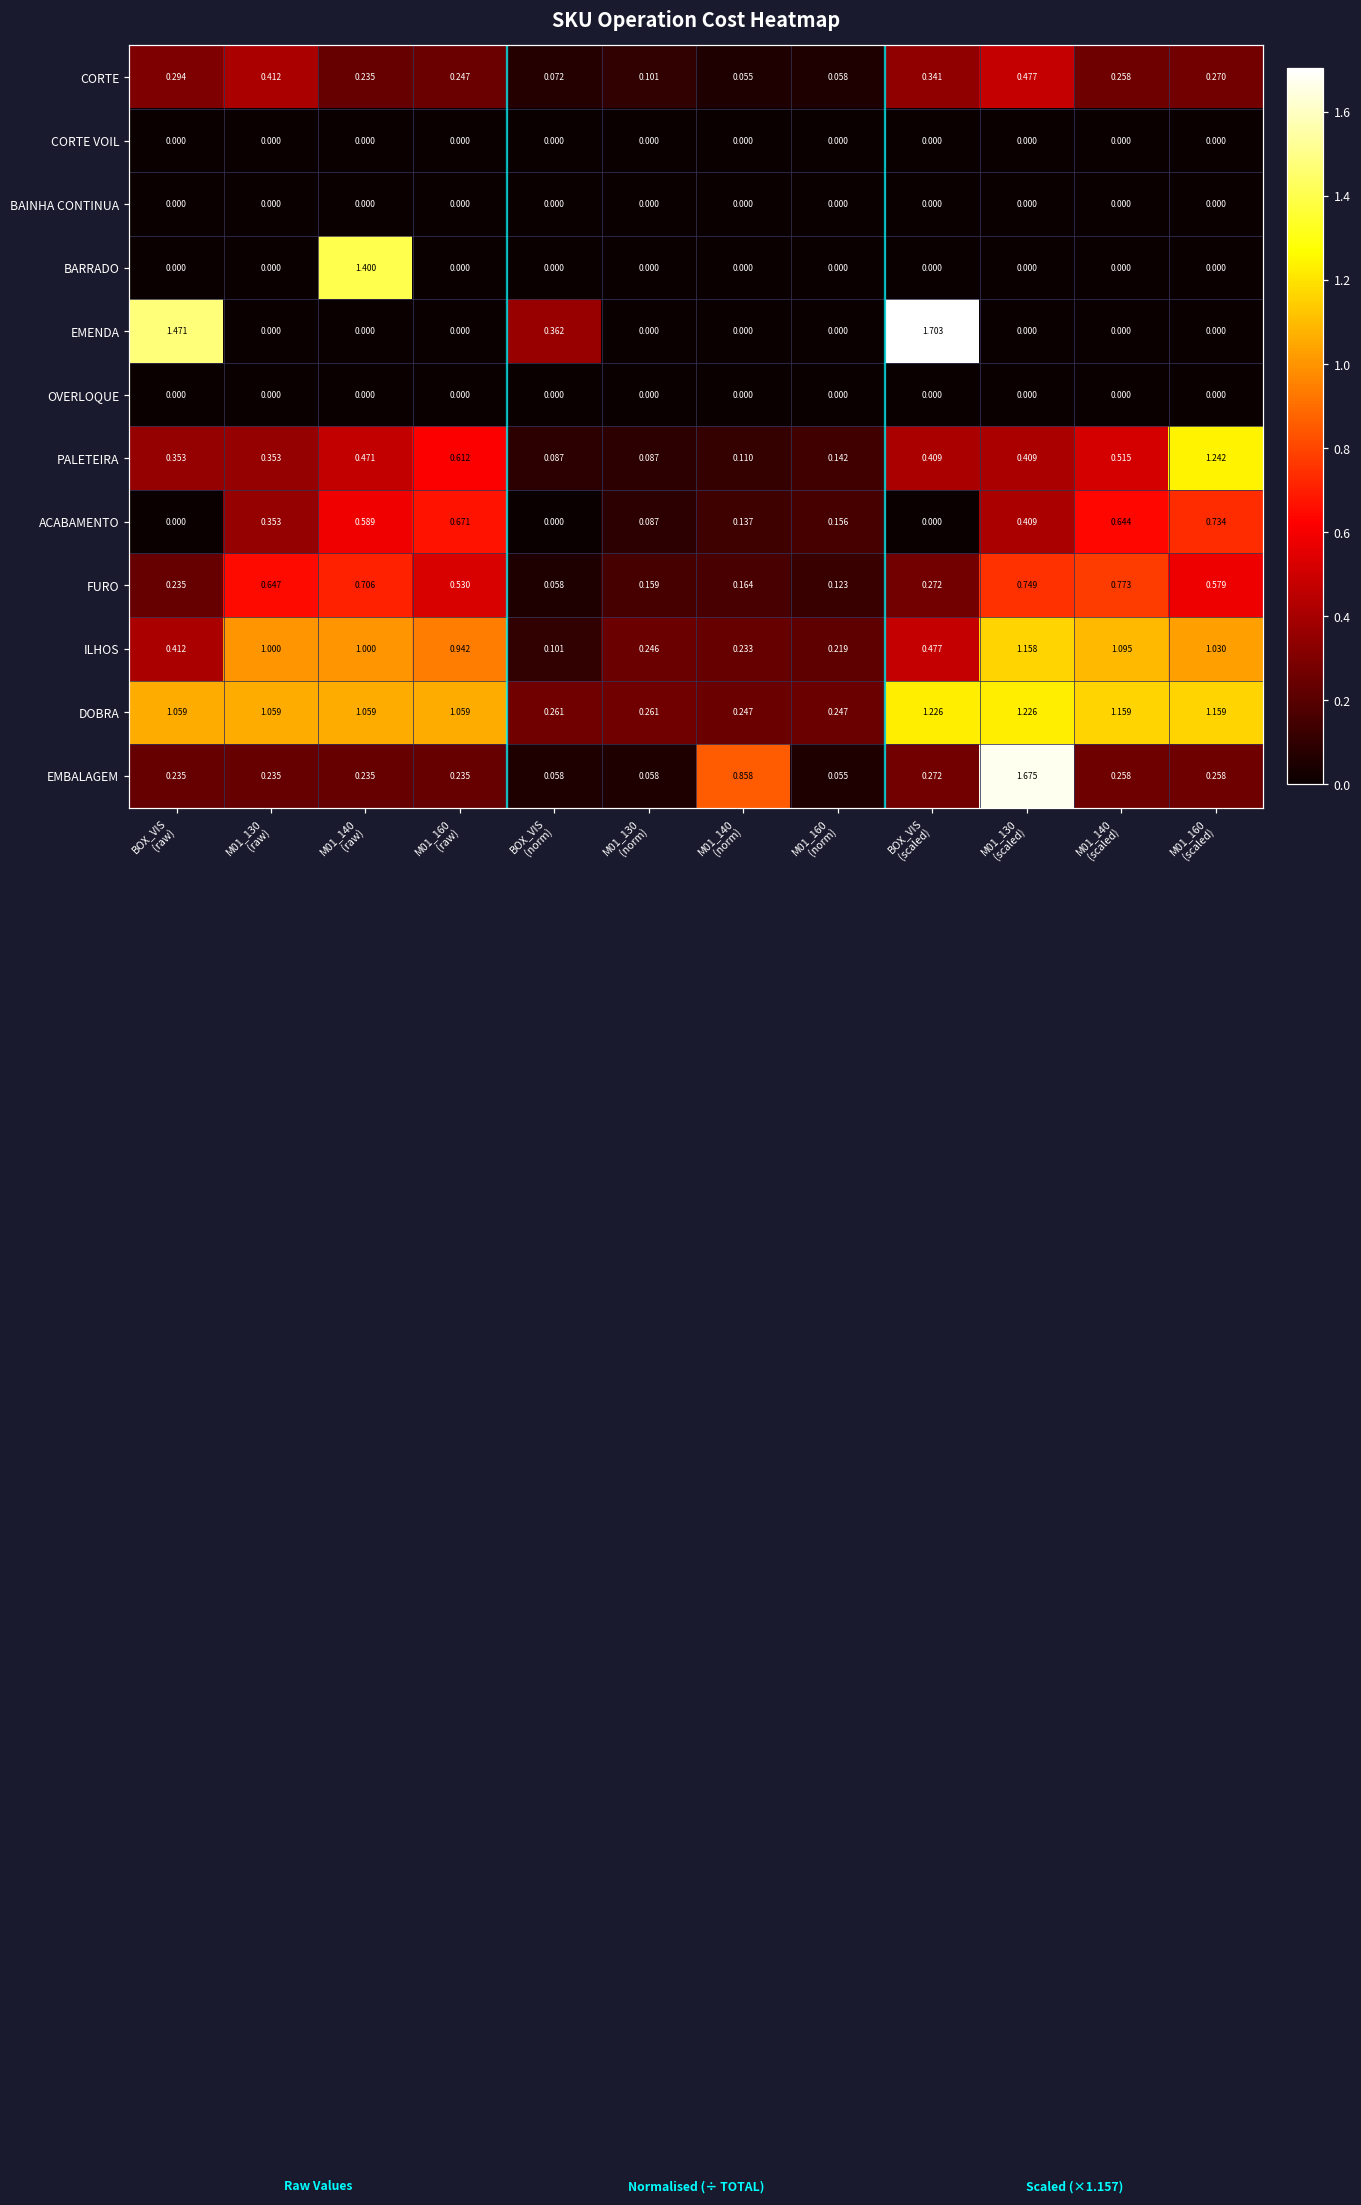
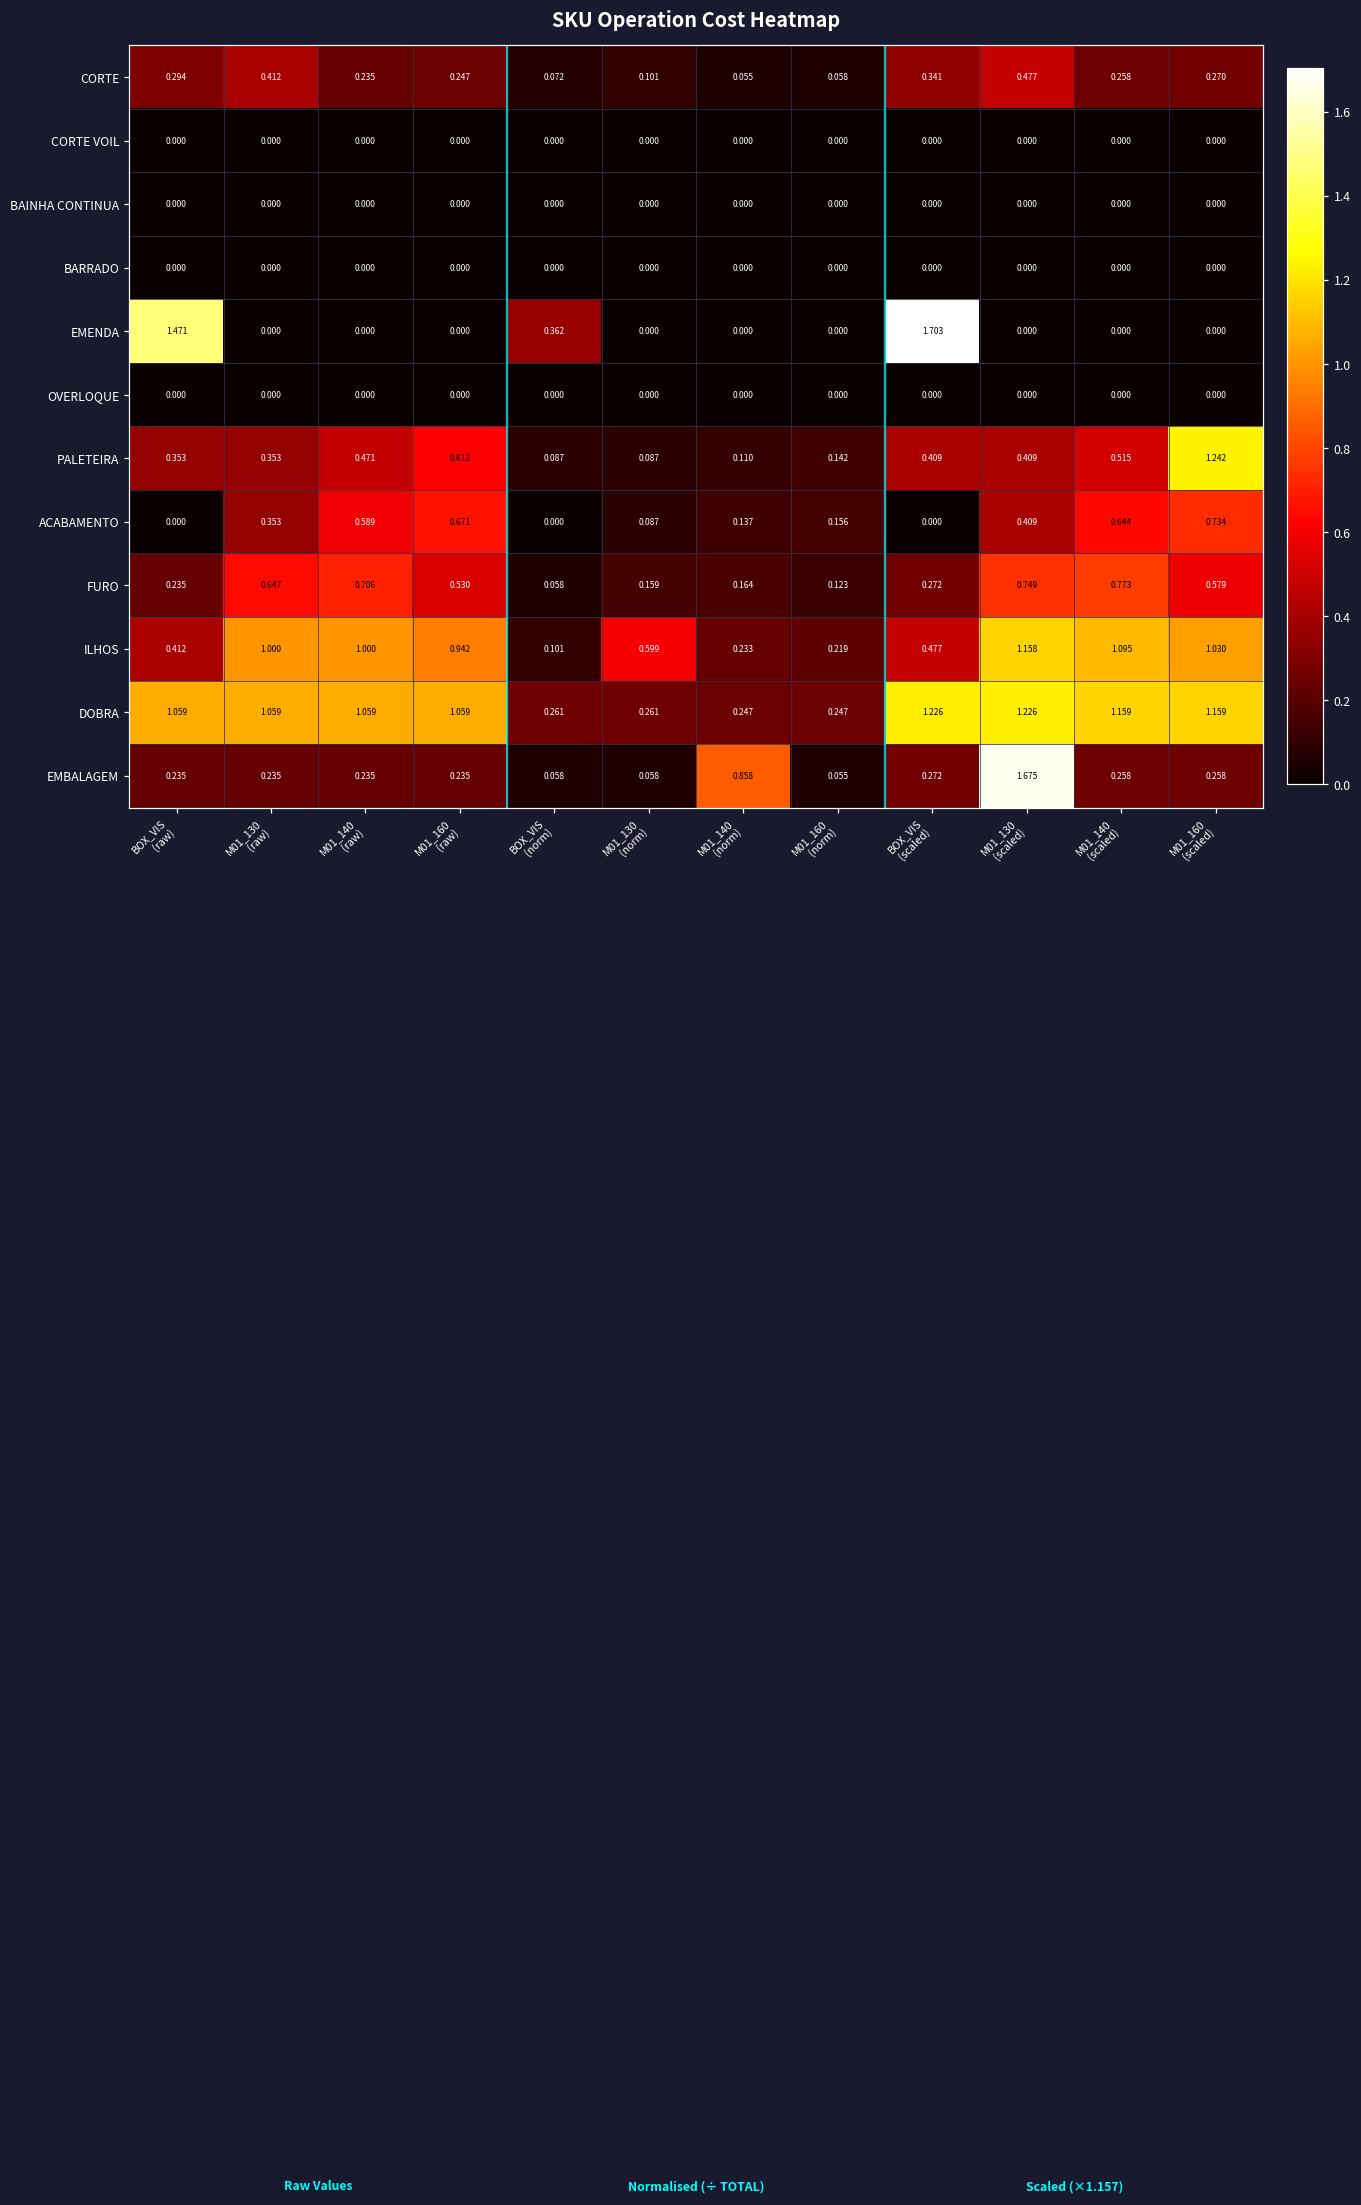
BARRADO, M01_140 (raw): 1.400 -> 0.000
ILHOS, M01_130 (norm): 0.246 -> 0.599
